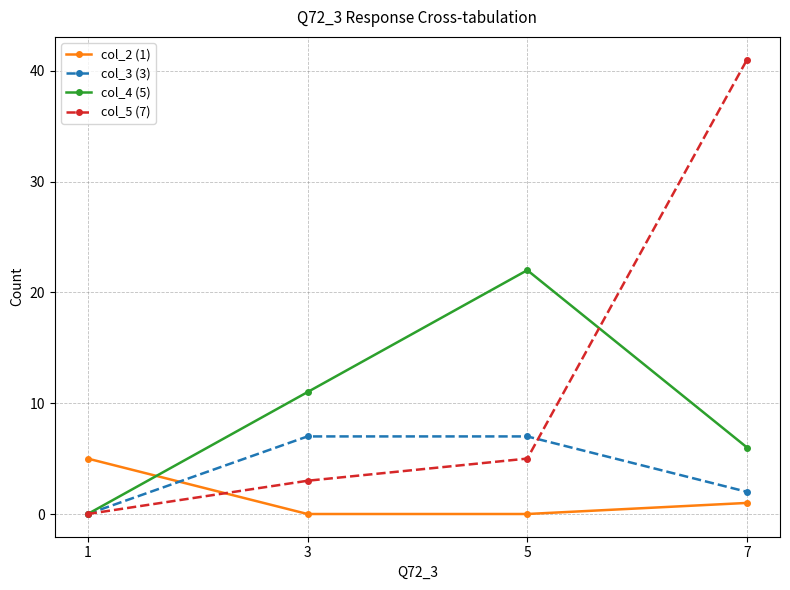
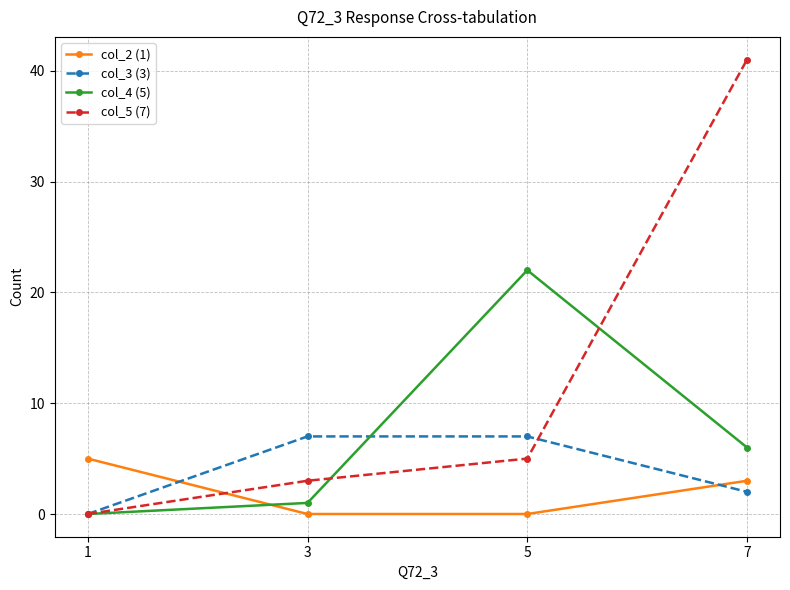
col_4 (5), 3: 11 -> 1
col_2 (1), 7: 1 -> 3
